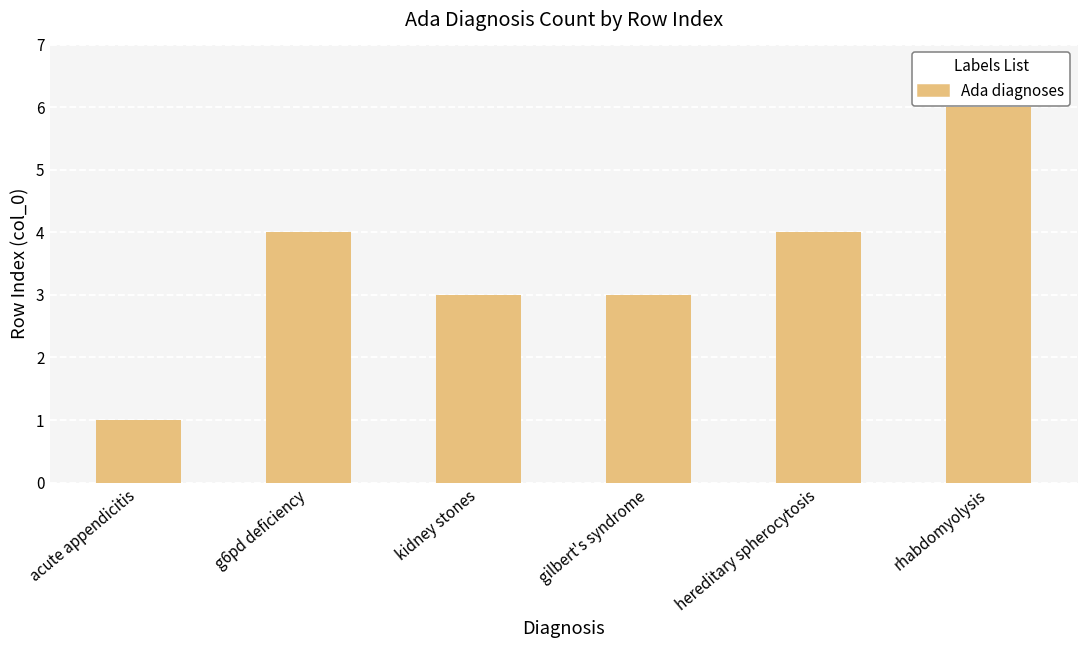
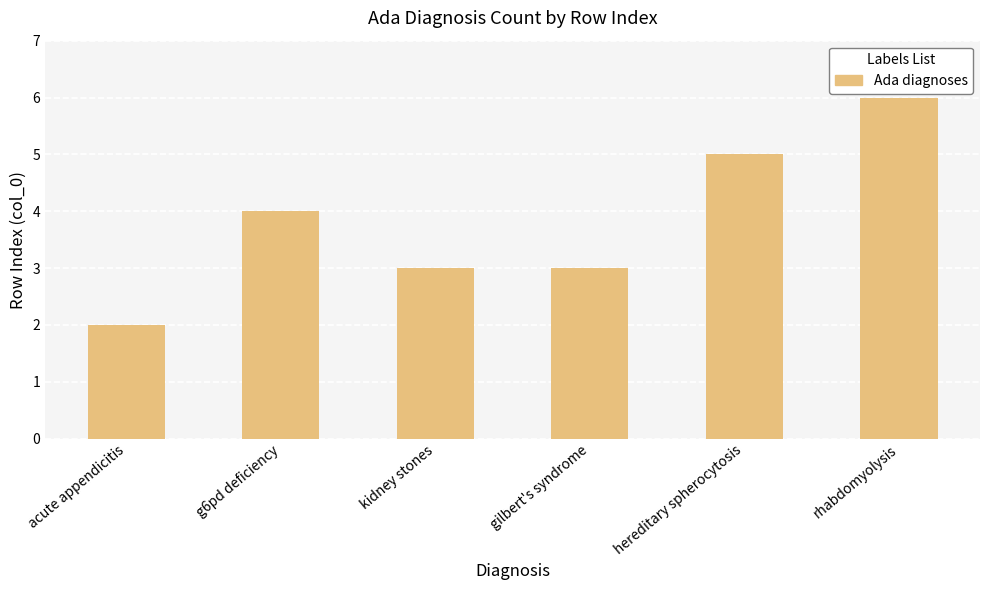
acute appendicitis: 1 -> 2
hereditary spherocytosis: 4 -> 5
